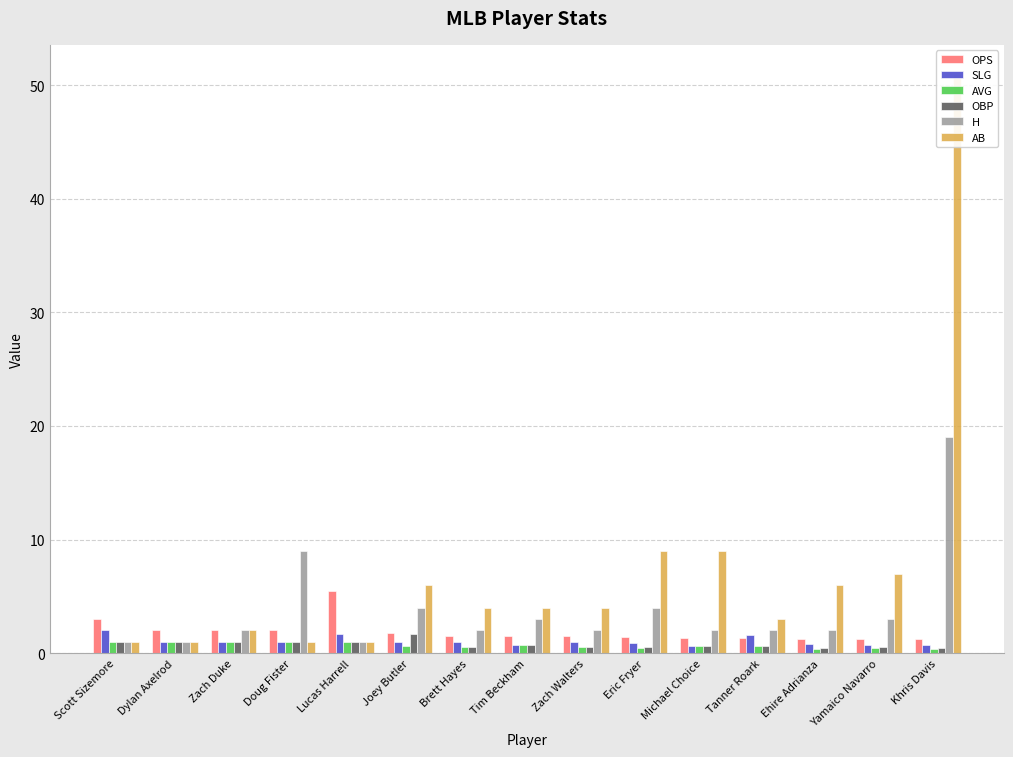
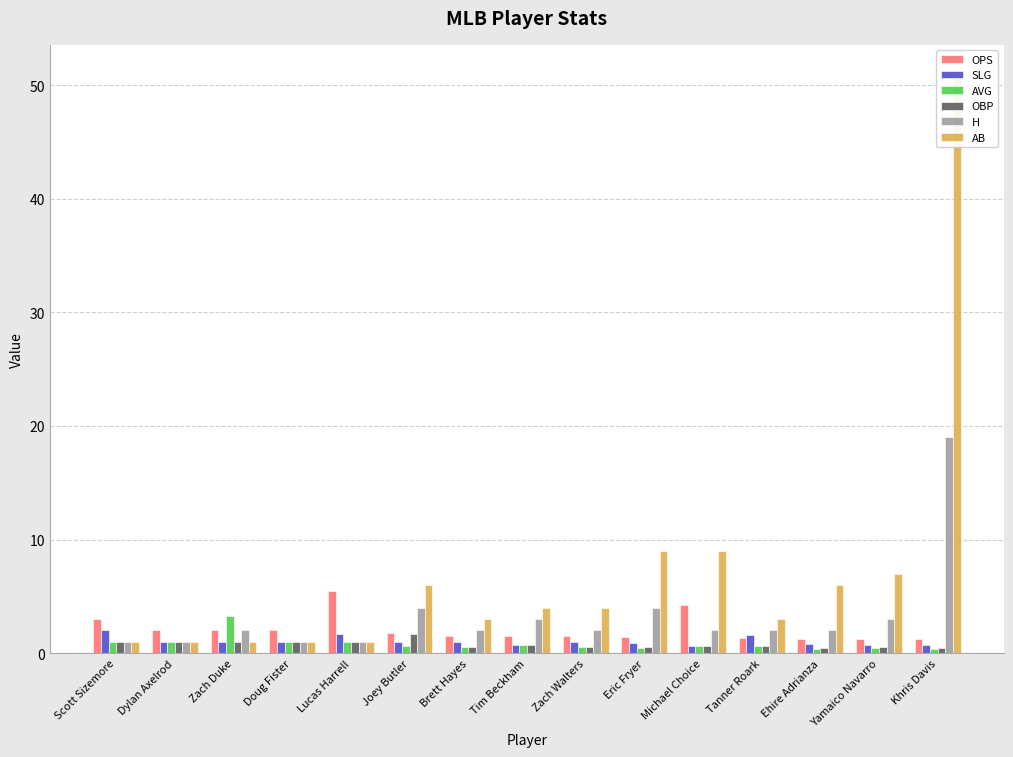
AVG, Zach Duke: 1.0 -> 3.3
AB, Zach Duke: 2 -> 1
H, Doug Fister: 9 -> 1
AB, Brett Hayes: 4 -> 3
OPS, Michael Choice: 1.3 -> 4.2
